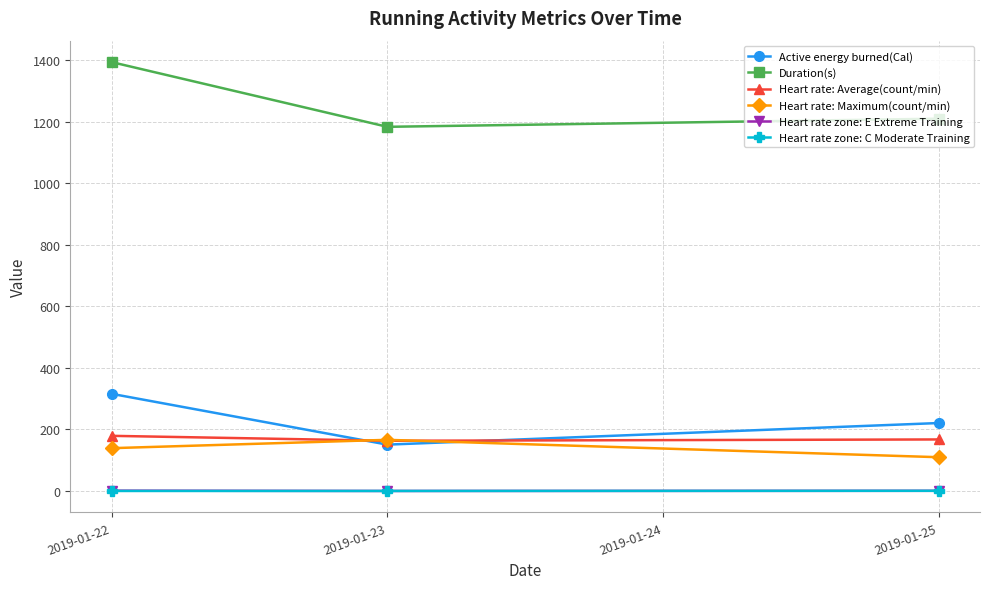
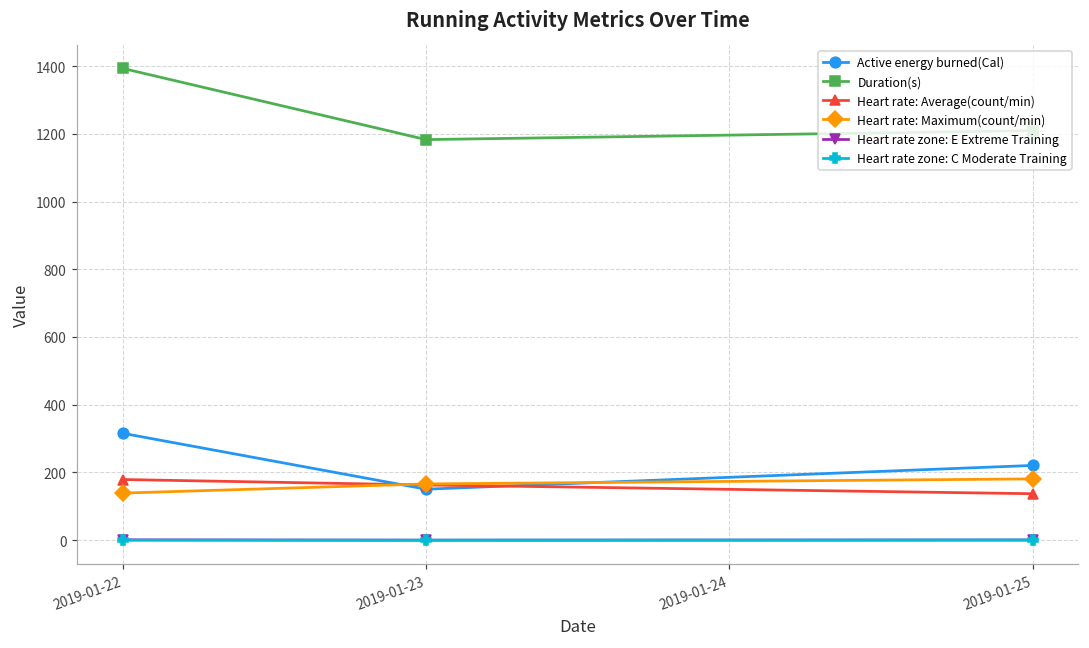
Heart rate: Average(count/min), 2019-01-25: 170 -> 140
Heart rate: Maximum(count/min), 2019-01-25: 110 -> 180
